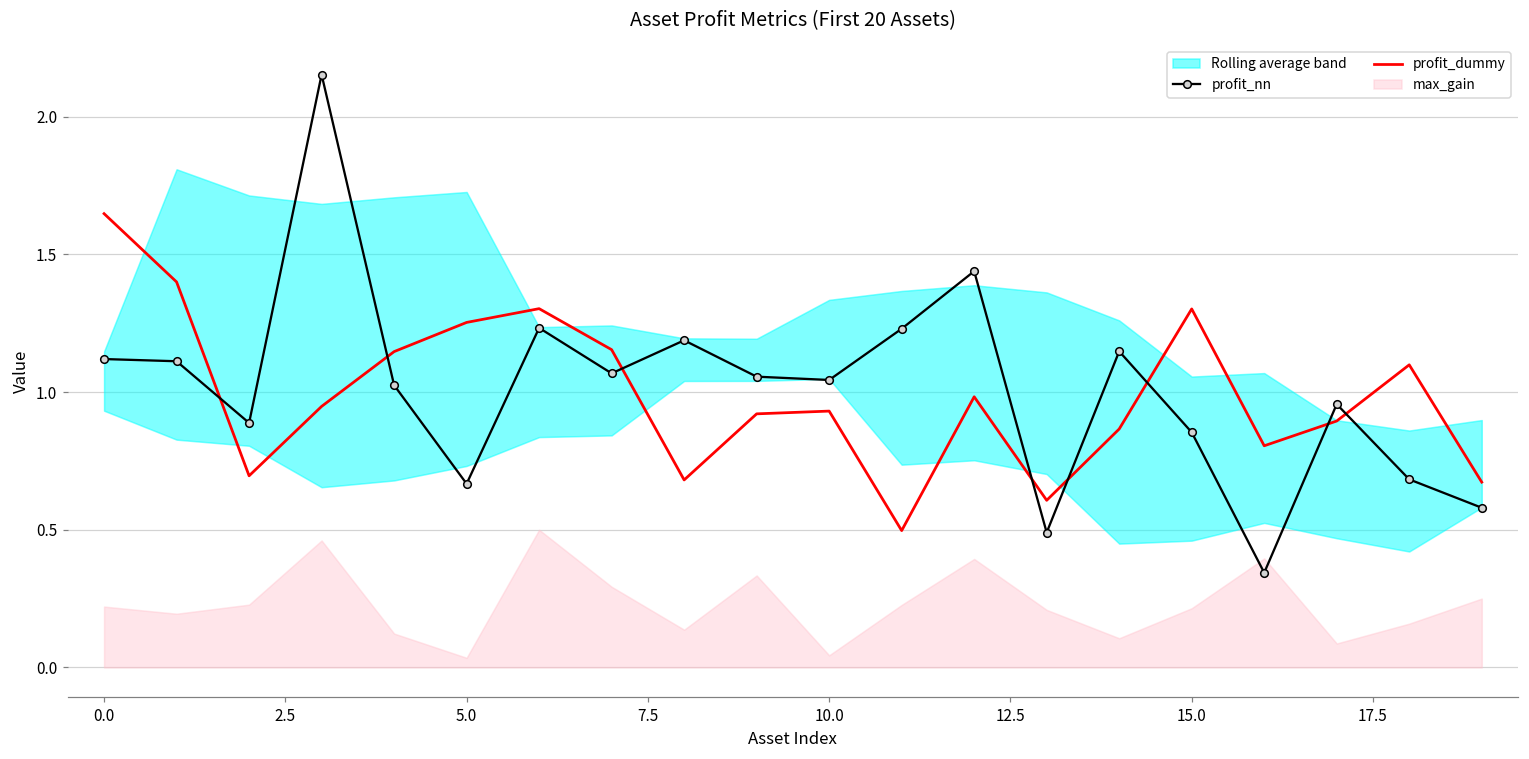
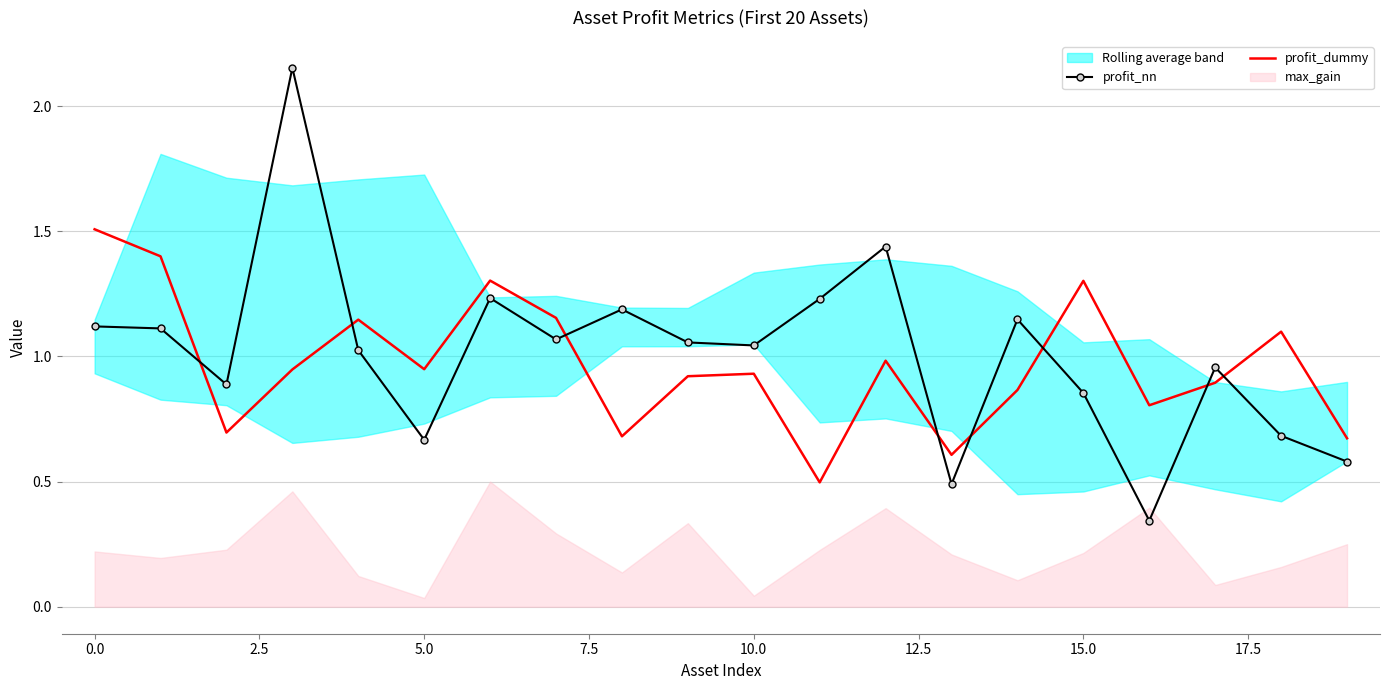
profit_dummy, 0.0: 1.65 -> 1.51
profit_dummy, 5.0: 1.25 -> 0.95
